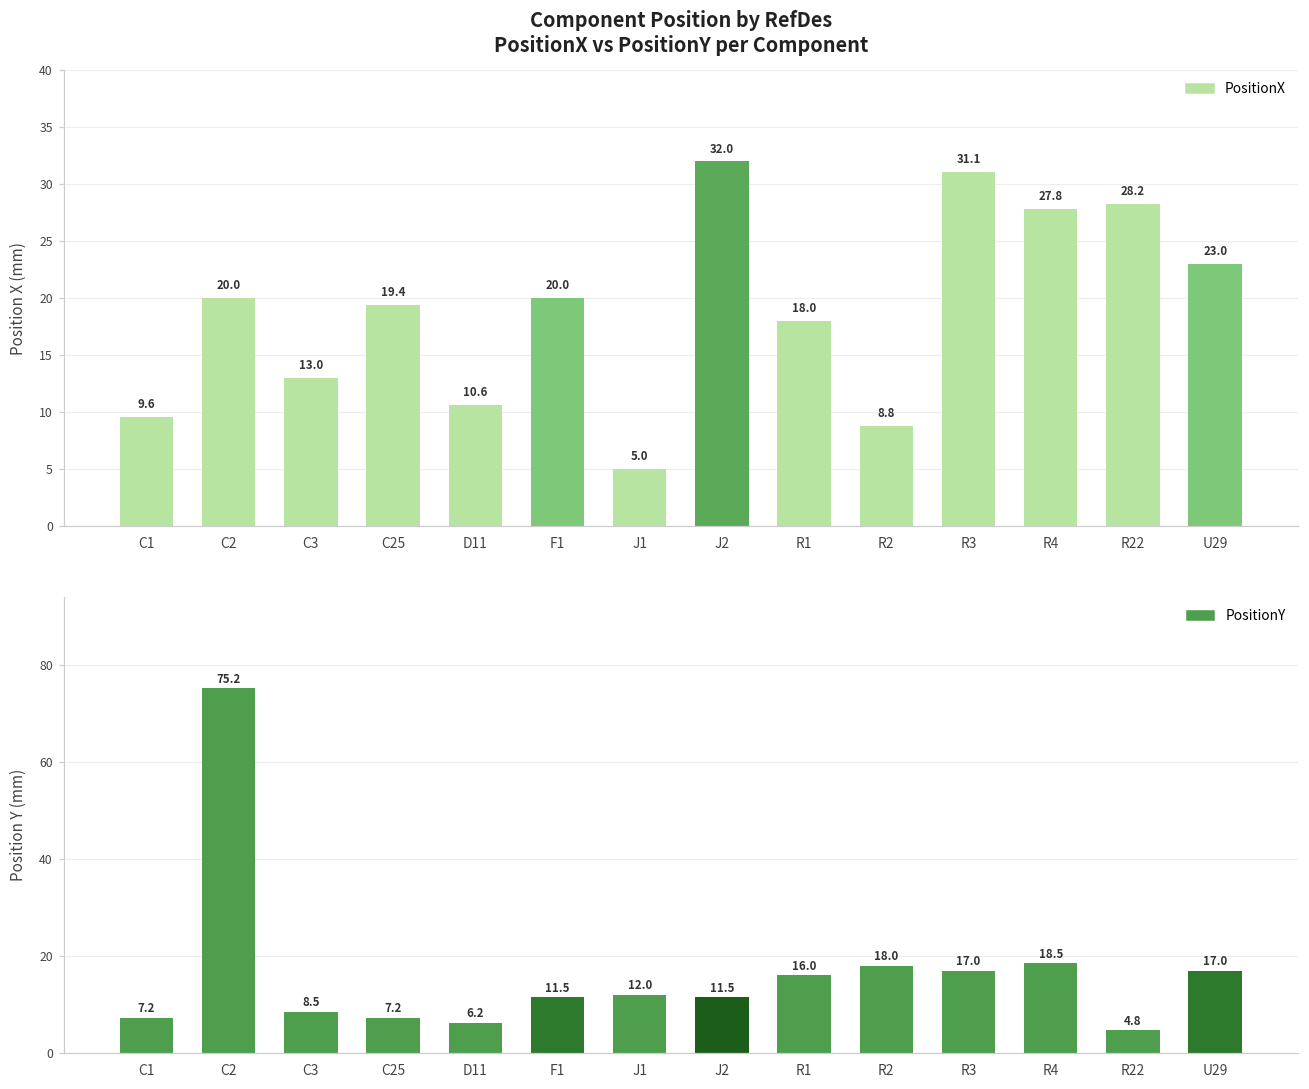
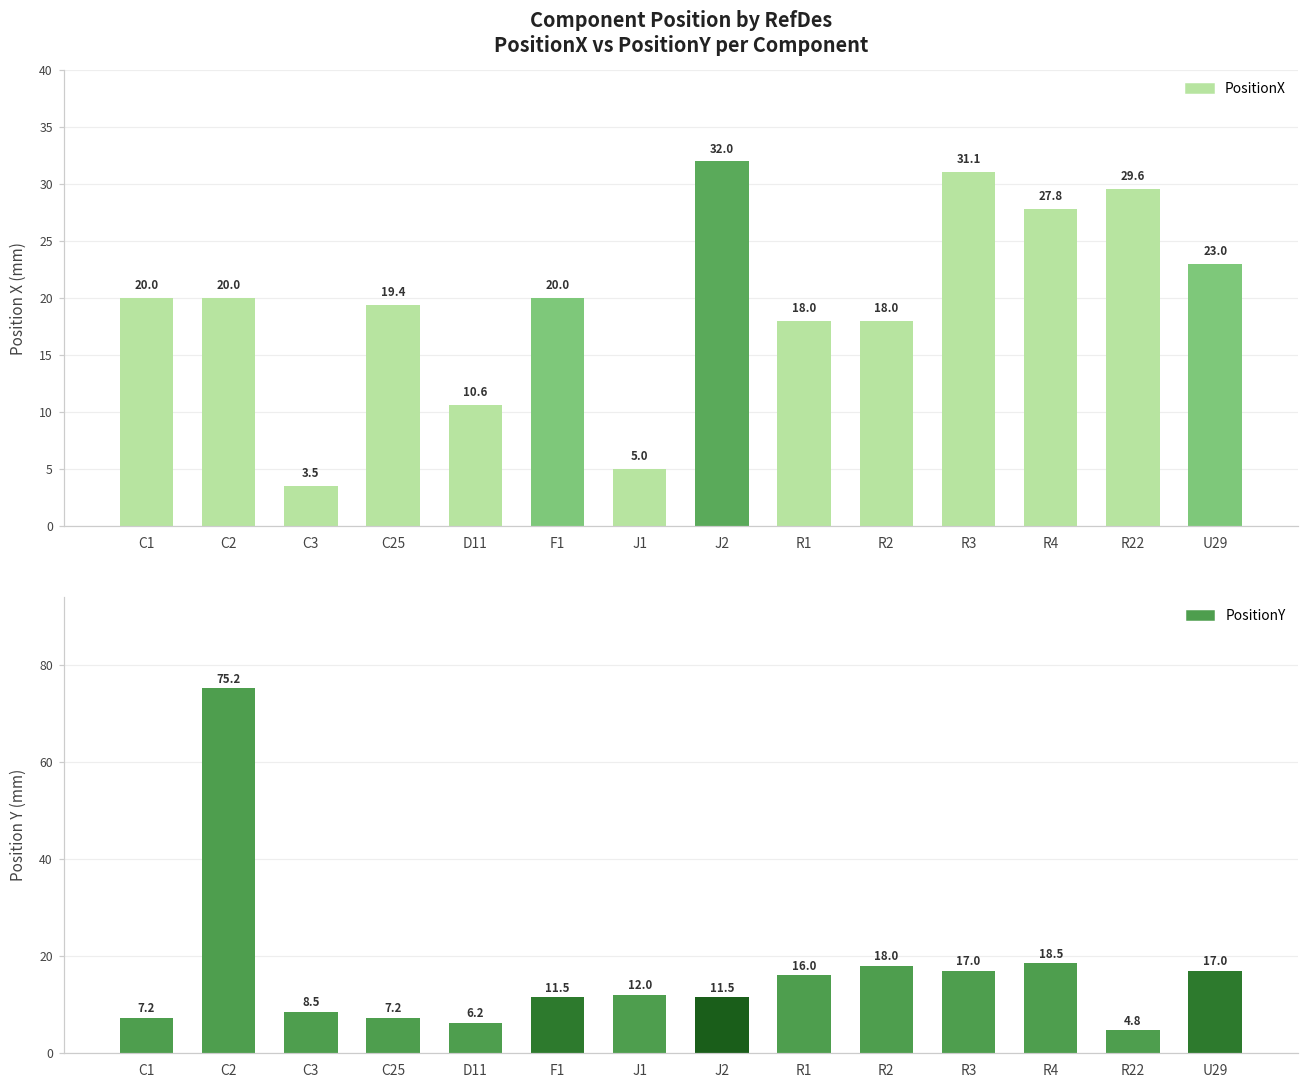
Component Position by RefDes PositionX vs PositionY per Component, C1: 9.6 -> 20.0
Component Position by RefDes PositionX vs PositionY per Component, C3: 13.0 -> 3.5
Component Position by RefDes PositionX vs PositionY per Component, R2: 8.8 -> 18.0
Component Position by RefDes PositionX vs PositionY per Component, R22: 28.2 -> 29.6
